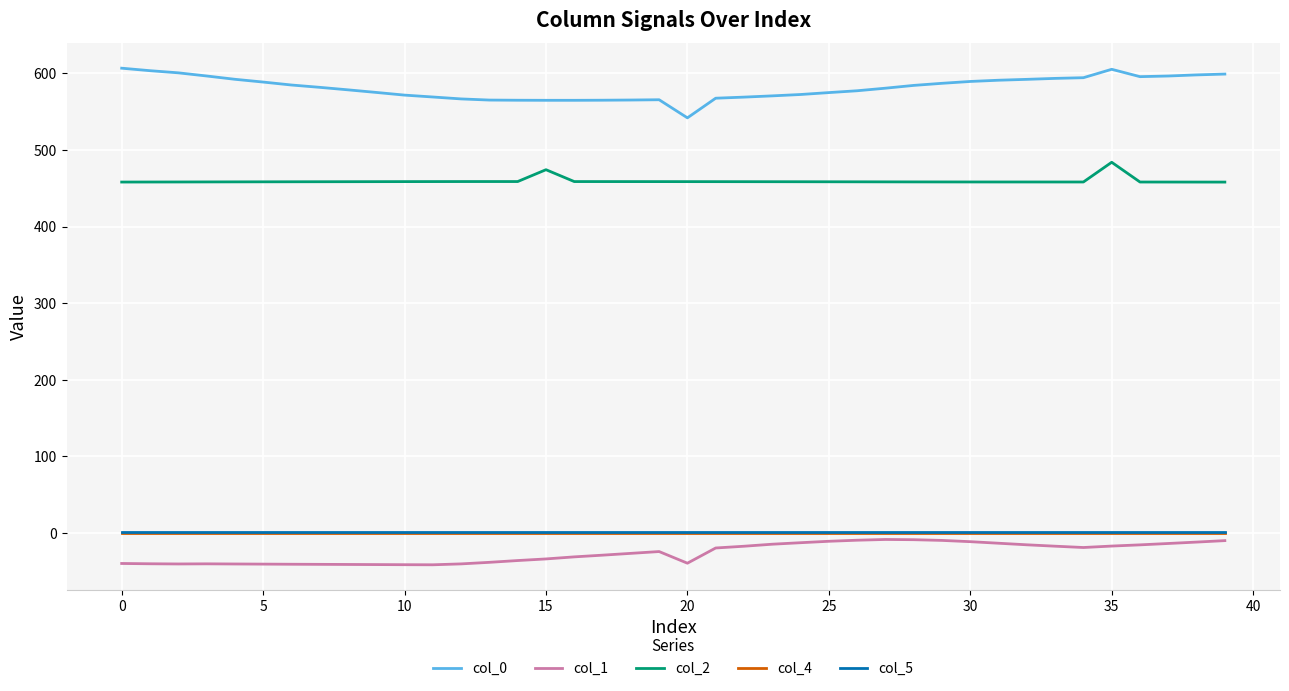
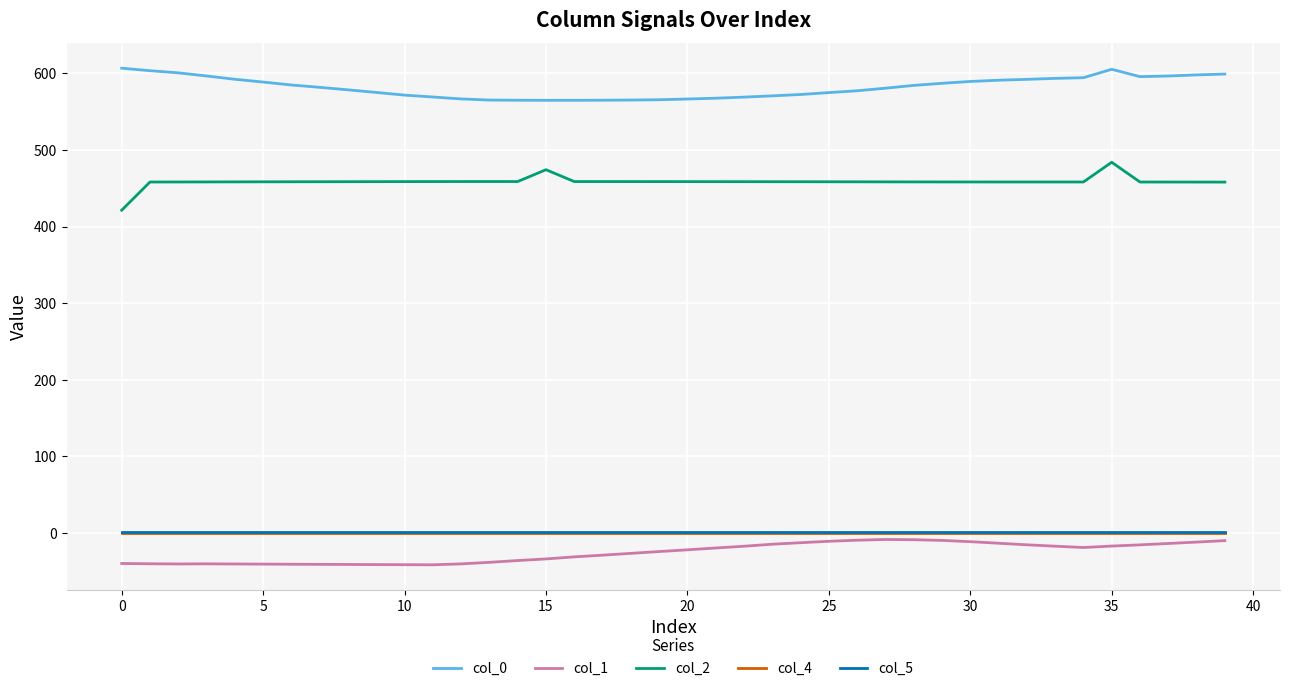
col_2, 0: 460 -> 420
col_0, 20: 540 -> 570
col_1, 20: -40 -> -20
